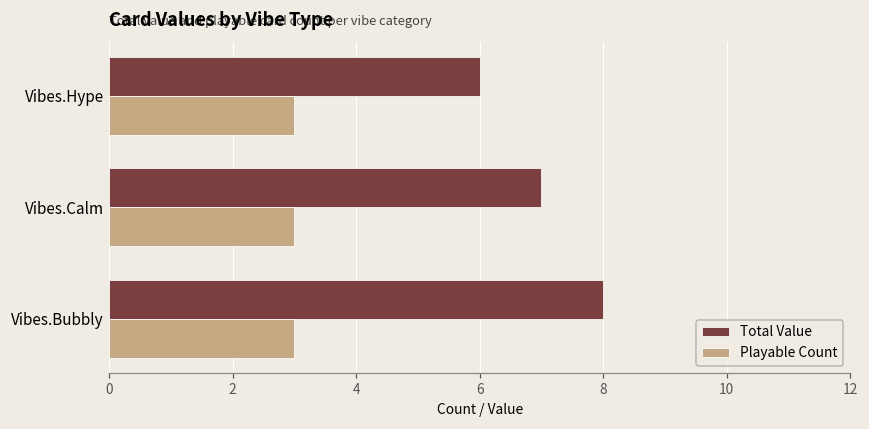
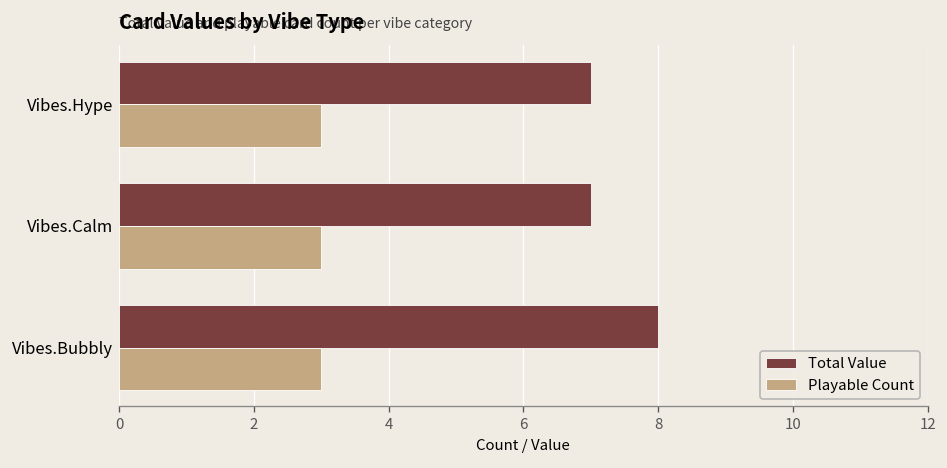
Total Value, Vibes.Hype: 6 -> 7
